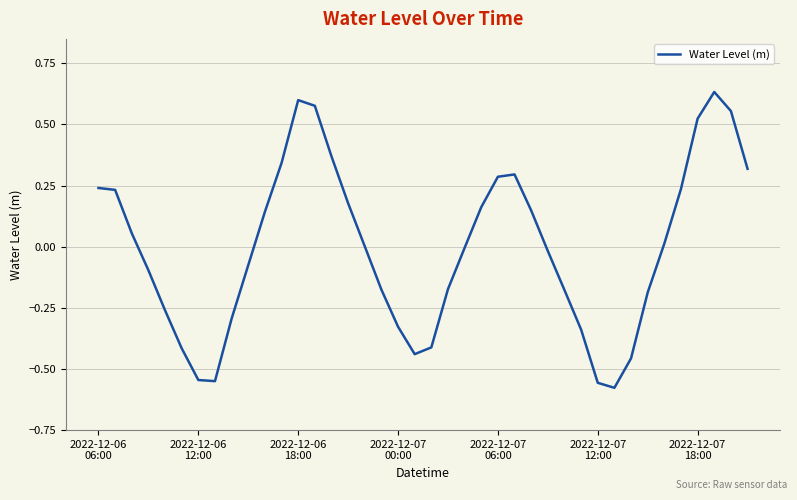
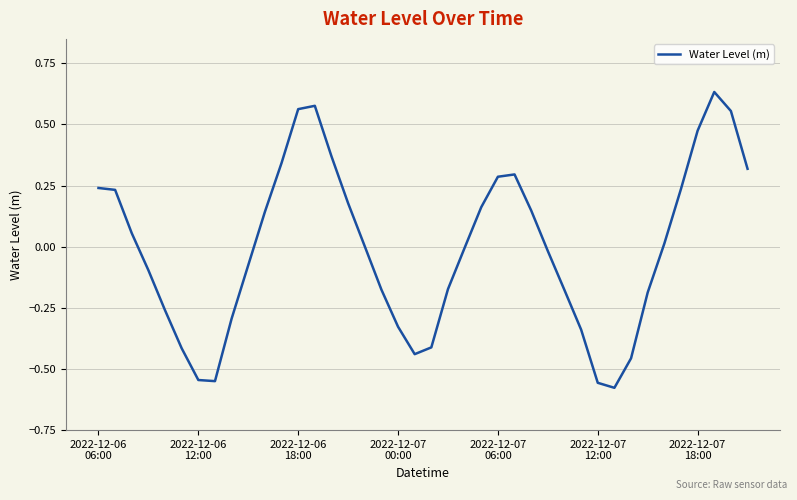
2022-12-06 18:00: 0.60 -> 0.56
2022-12-07 18:00: 0.52 -> 0.47
